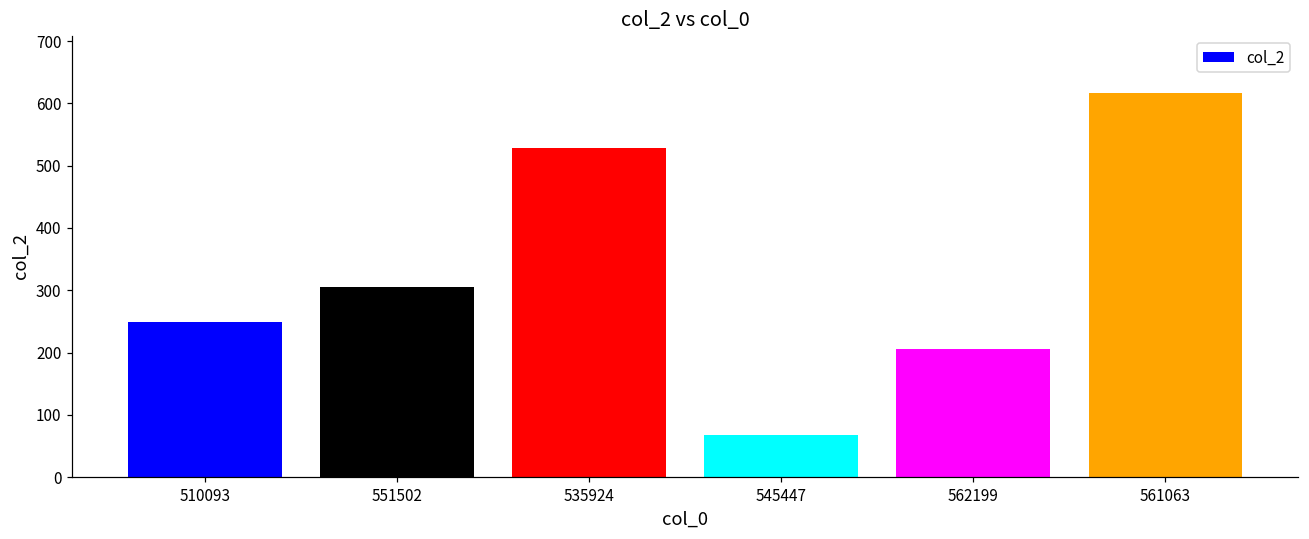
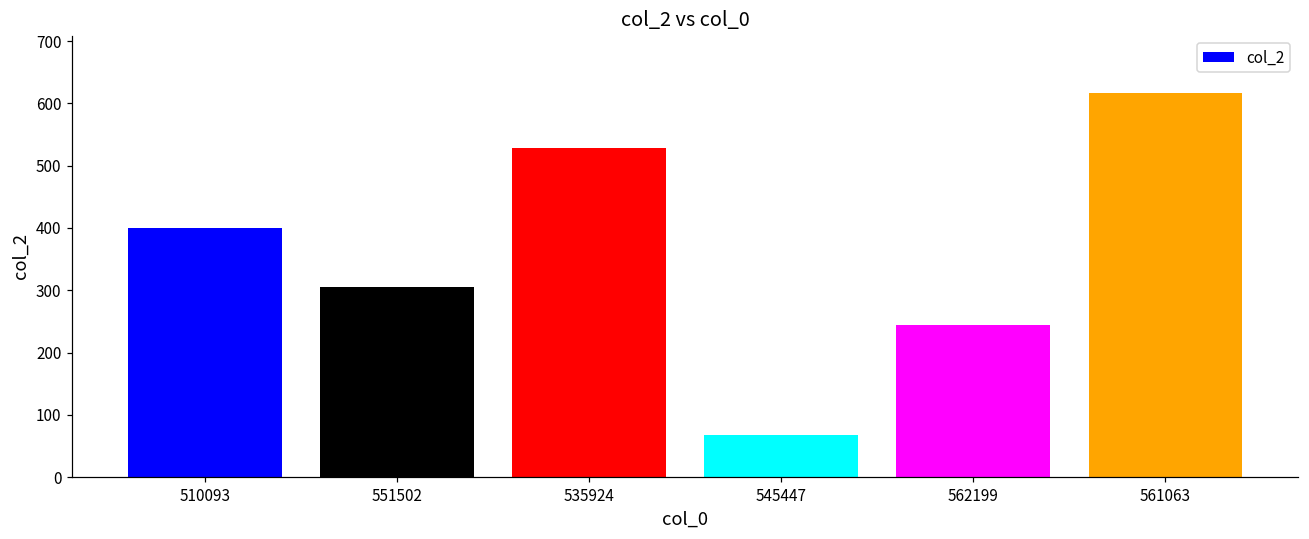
510093: 250 -> 400
562199: 210 -> 240
